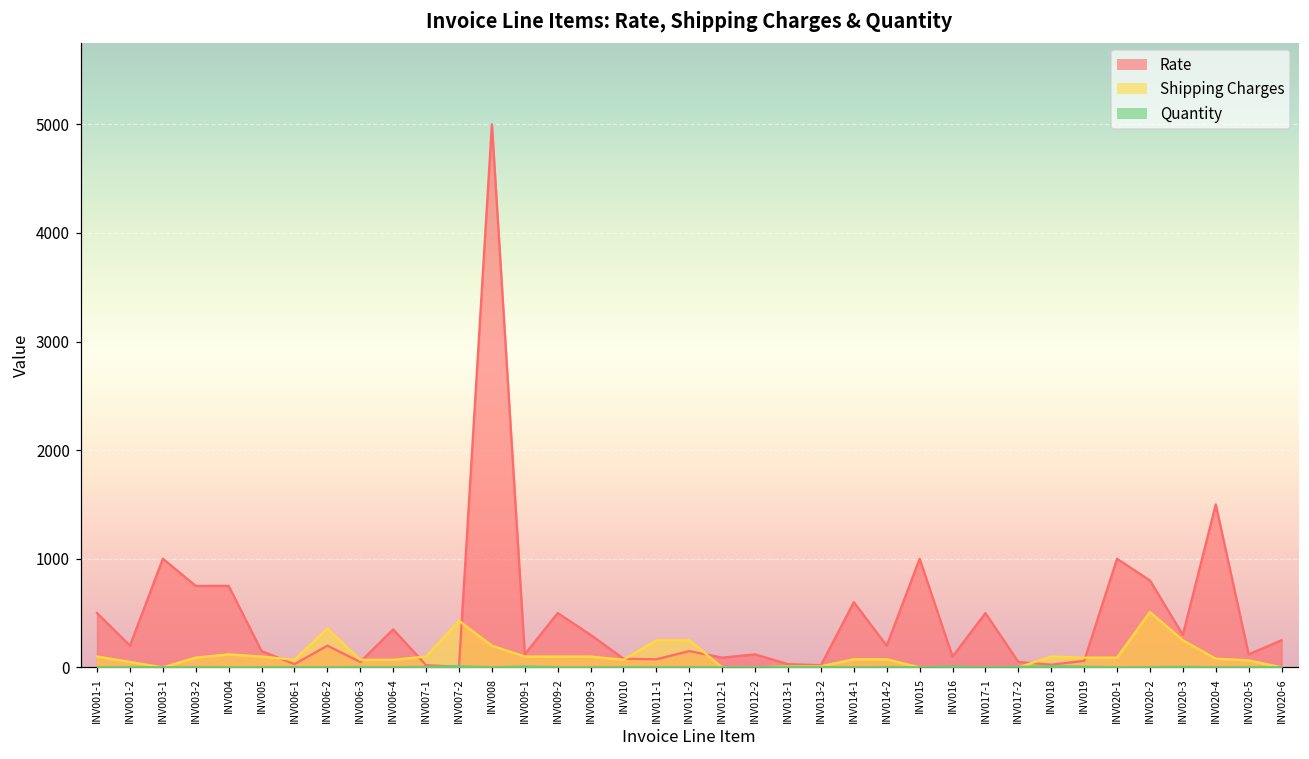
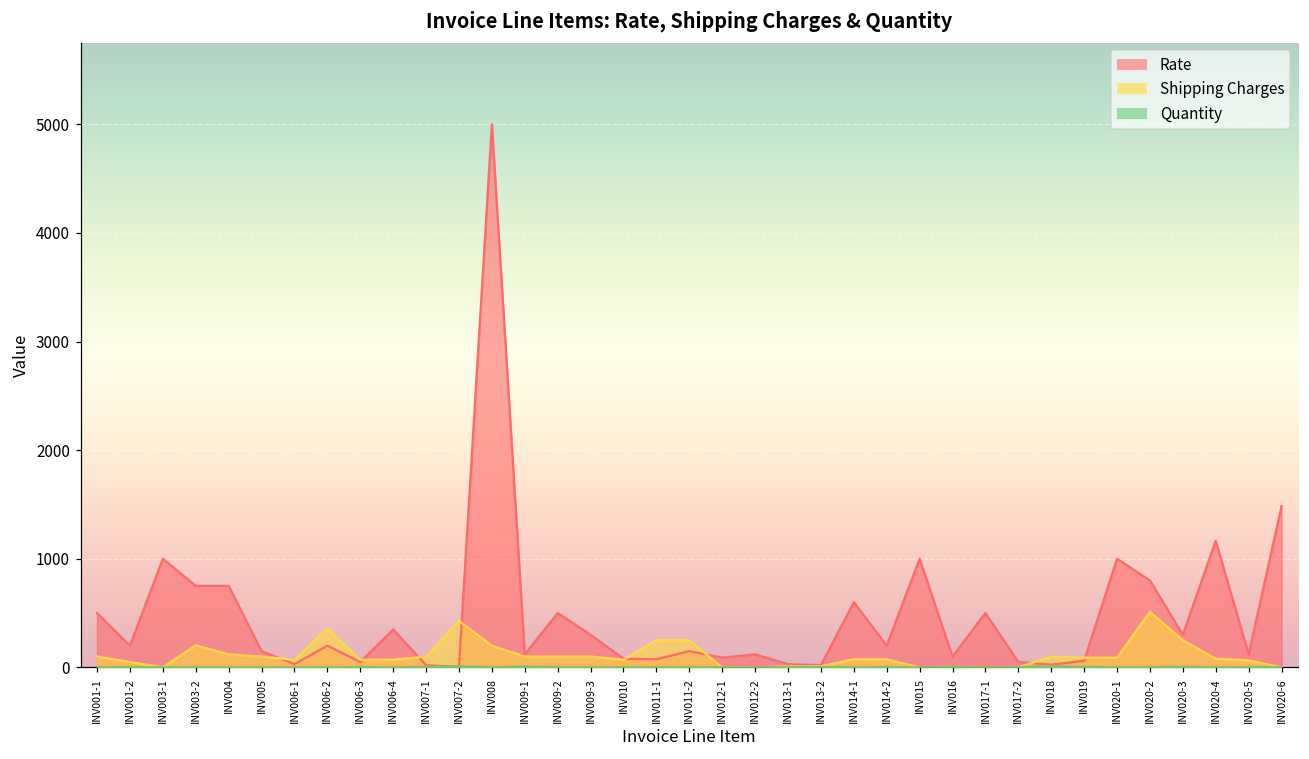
Shipping Charges, INV003-2: 100 -> 200
Rate, INV020-4: 1500 -> 1200
Rate, INV020-6: 300 -> 1500
